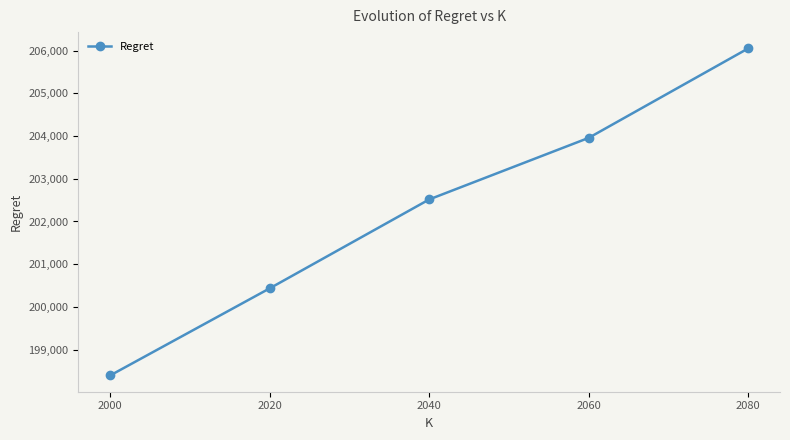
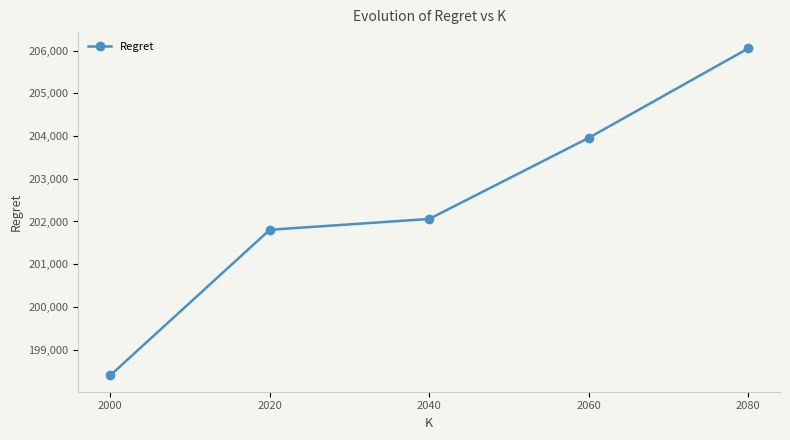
2020: 200,400 -> 201,800
2040: 202,500 -> 202,100
